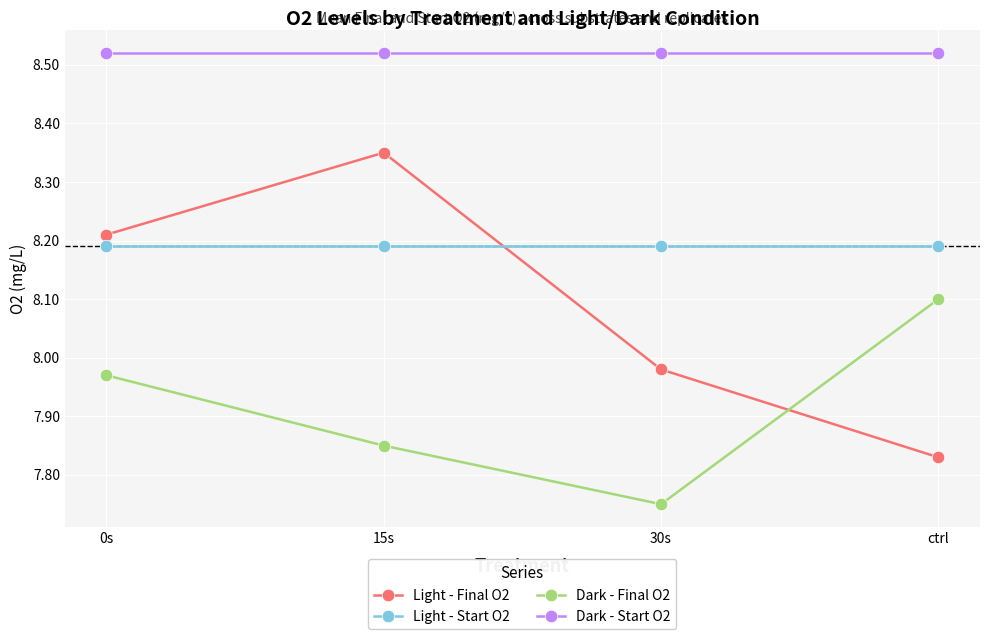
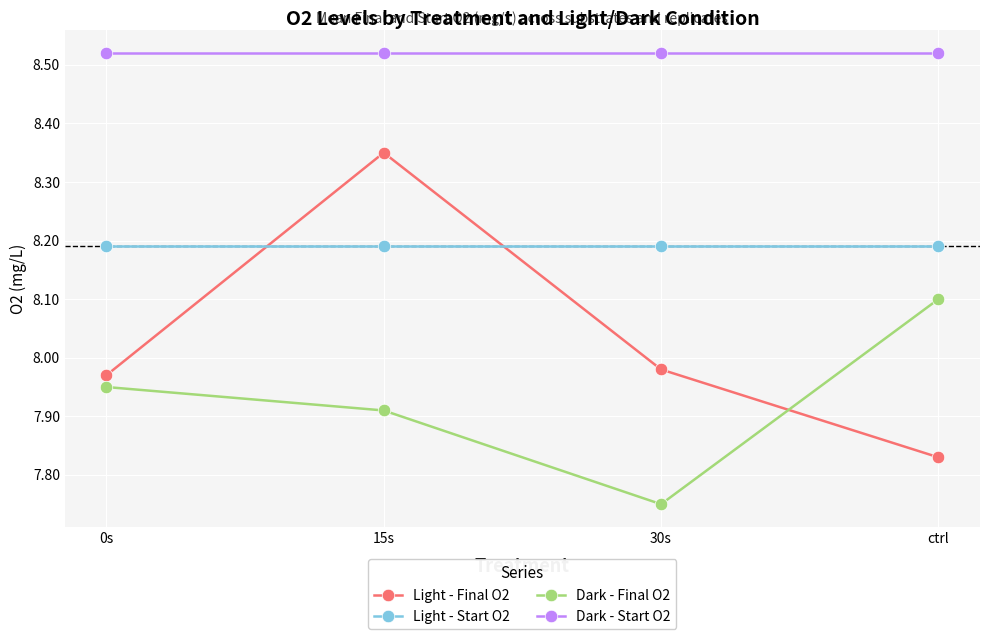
Light - Final O2, 0s: 8.21 -> 7.97
Dark - Final O2, 0s: 7.97 -> 7.95
Dark - Final O2, 15s: 7.85 -> 7.91
